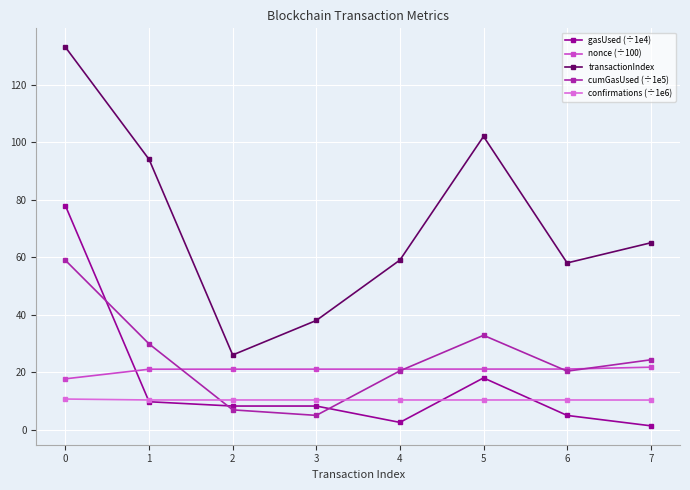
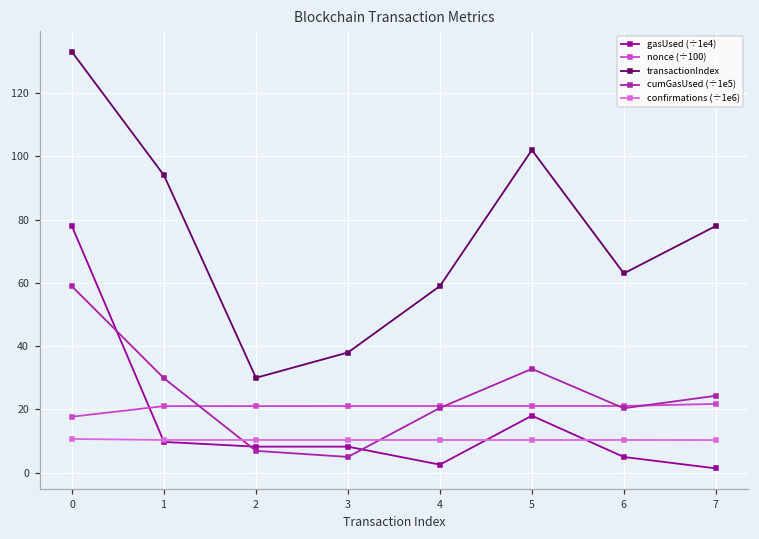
transactionIndex, 2: 26 -> 30
transactionIndex, 6: 58 -> 63
transactionIndex, 7: 65 -> 78
